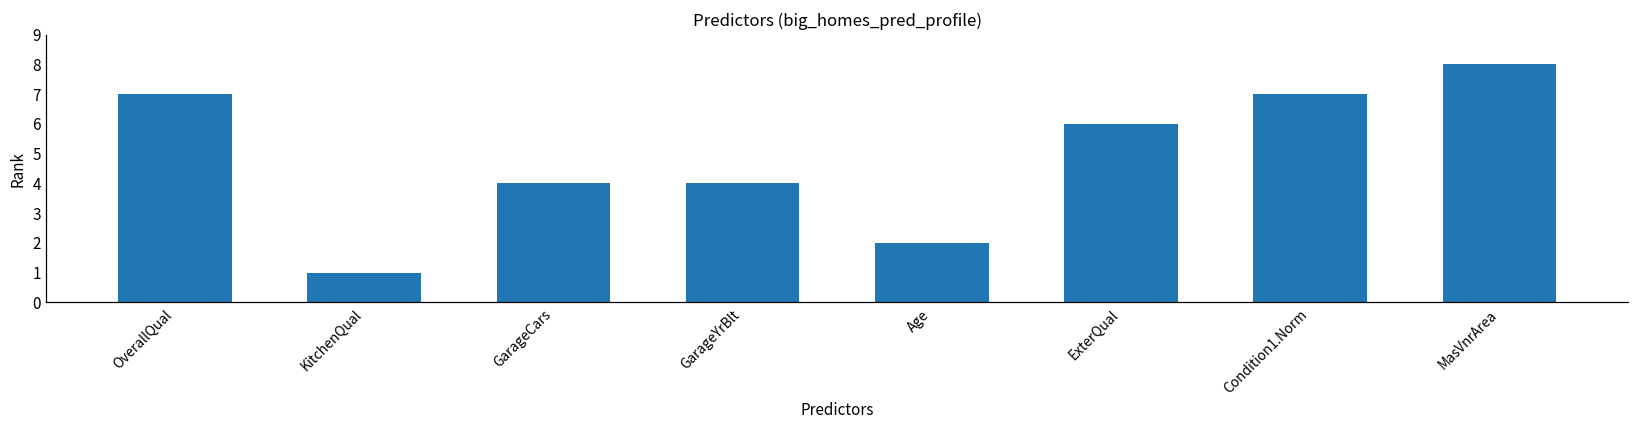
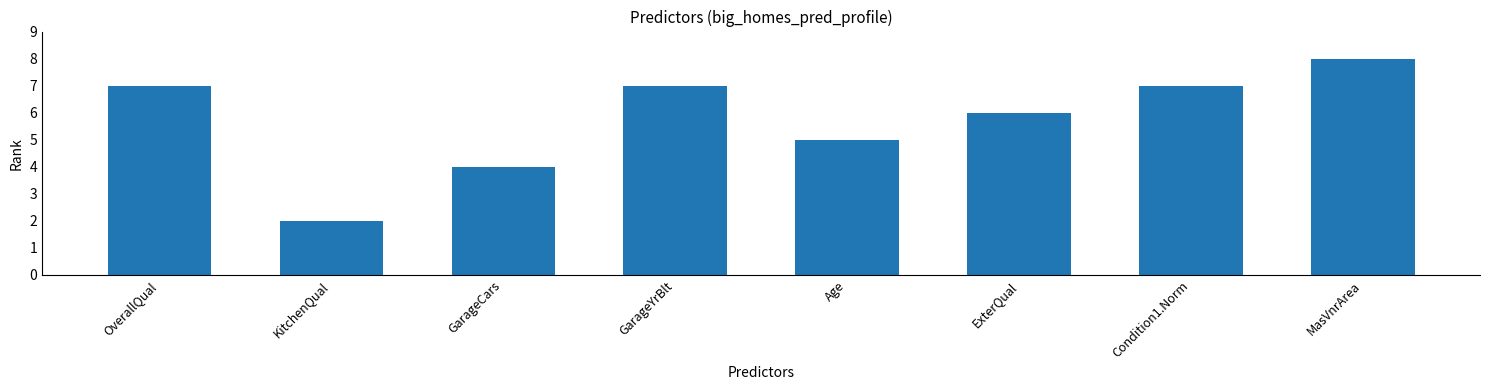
KitchenQual: 1 -> 2
GarageYrBlt: 4 -> 7
Age: 2 -> 5
